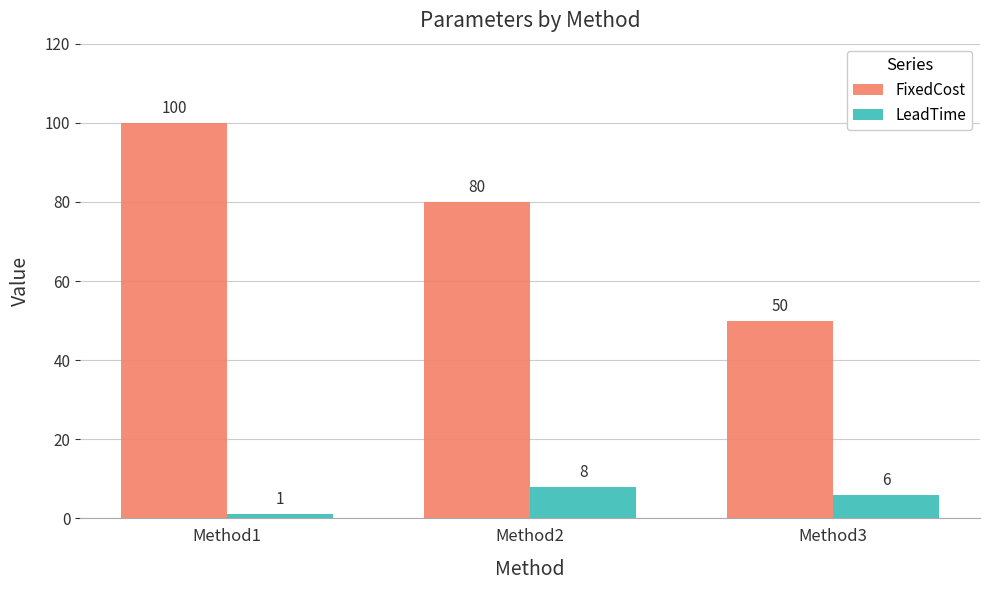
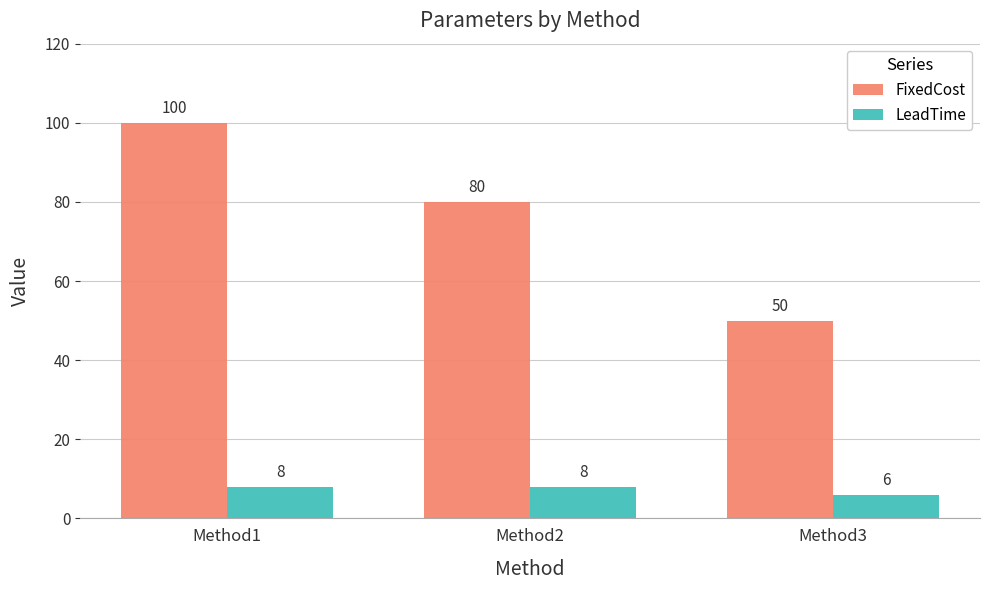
LeadTime, Method1: 1 -> 8
